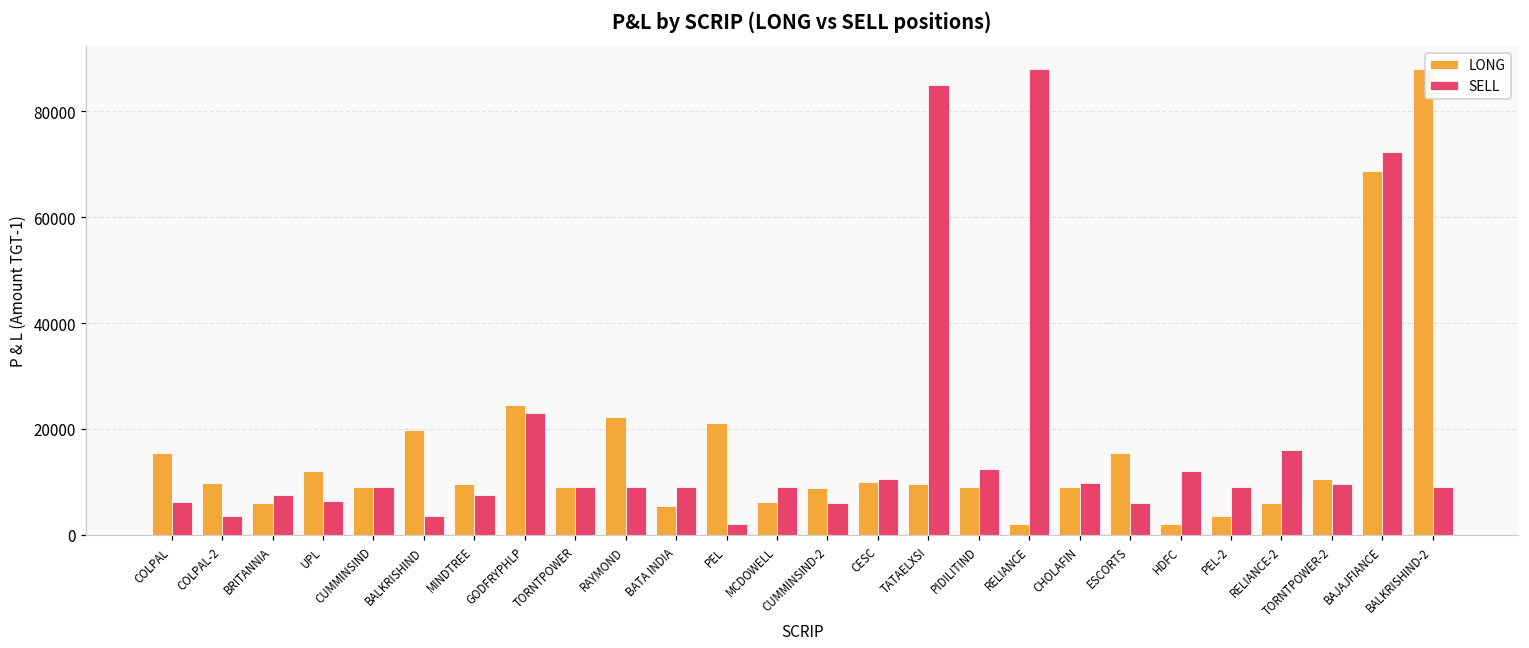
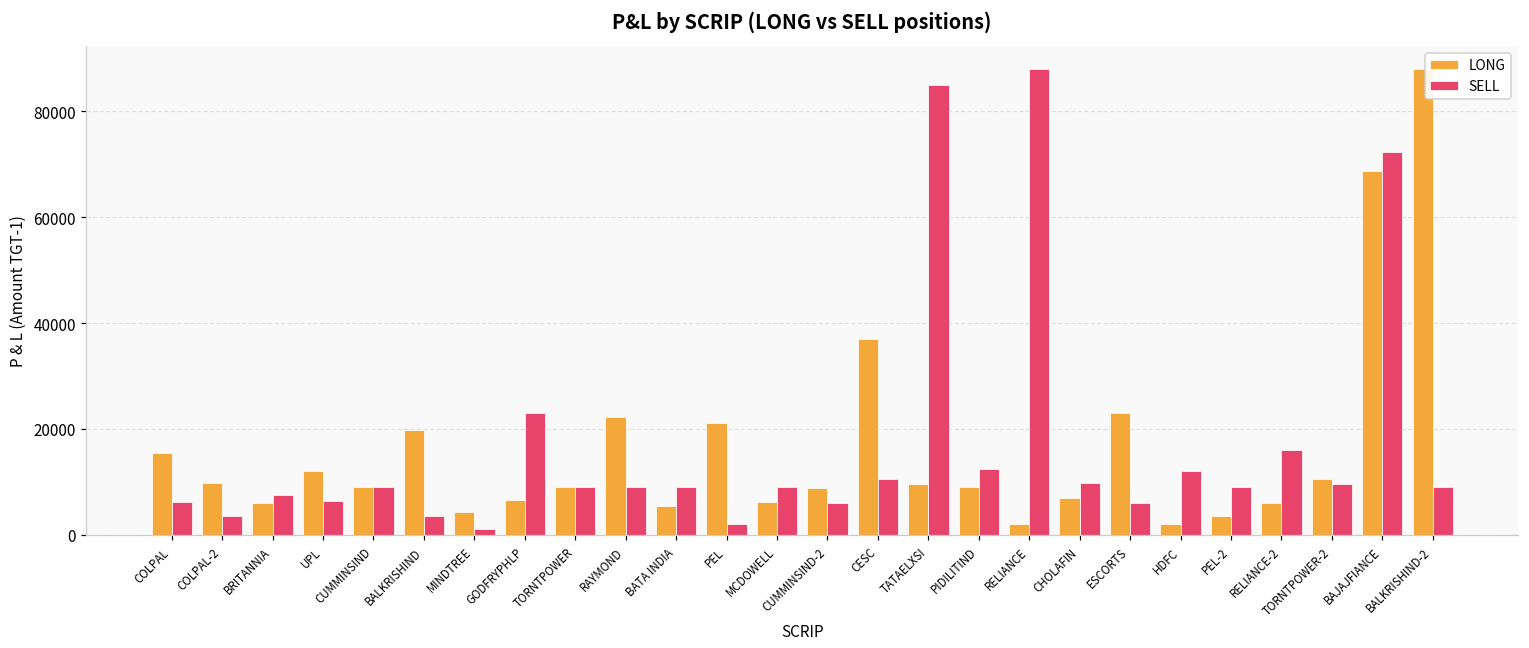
LONG, MINDTREE: 10000 -> 4000
SELL, MINDTREE: 8000 -> 1000
LONG, GODFRYPHLP: 24000 -> 7000
LONG, CESC: 10000 -> 37000
LONG, CHOLAFIN: 9000 -> 7000
LONG, ESCORTS: 15000 -> 23000
